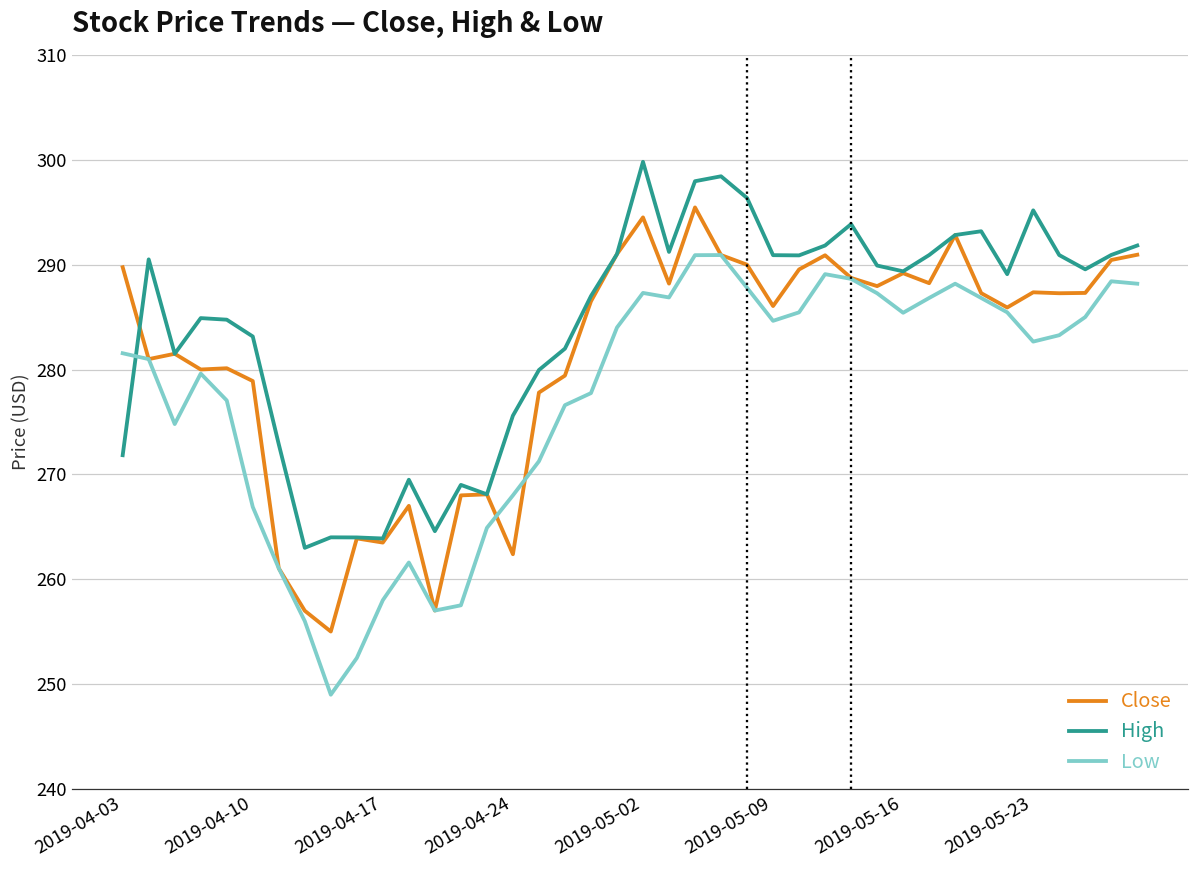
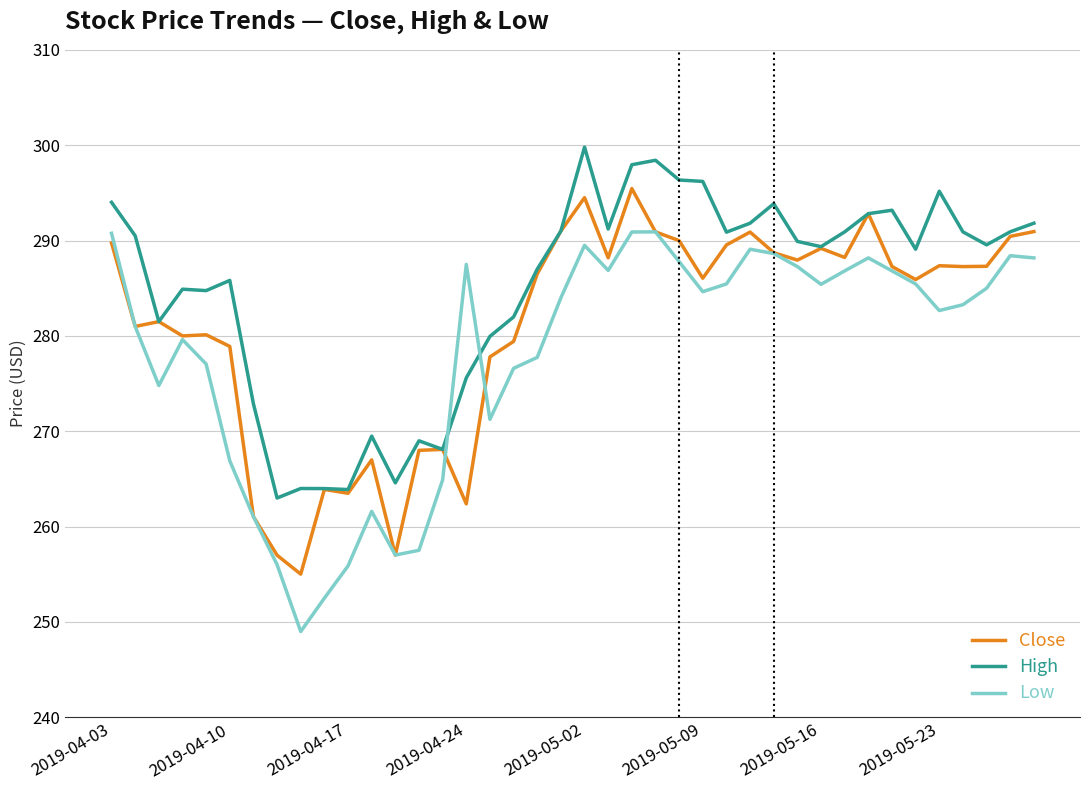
High, 2019-04-03: 272 -> 294
Low, 2019-04-03: 282 -> 291
High, 2019-04-10: 283 -> 286
Low, 2019-04-17: 258 -> 256
Low, 2019-04-24: 268 -> 288
Low, 2019-05-02: 287 -> 290
High, 2019-05-09: 291 -> 296
